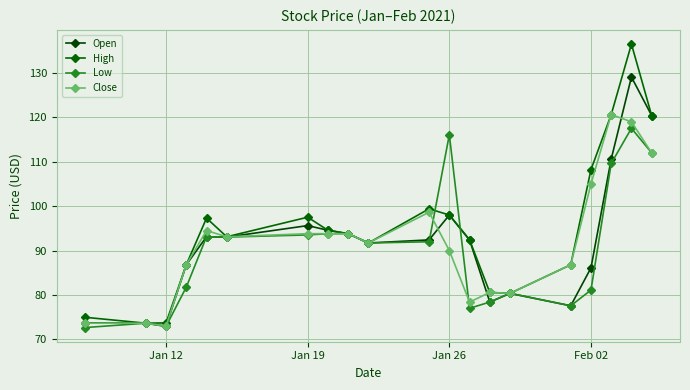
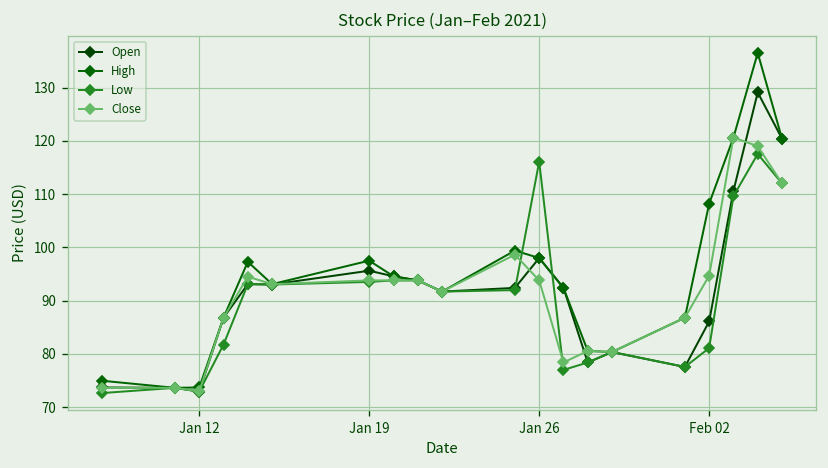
Close, Jan 26: 90 -> 94
Close, Feb 02: 105 -> 95
